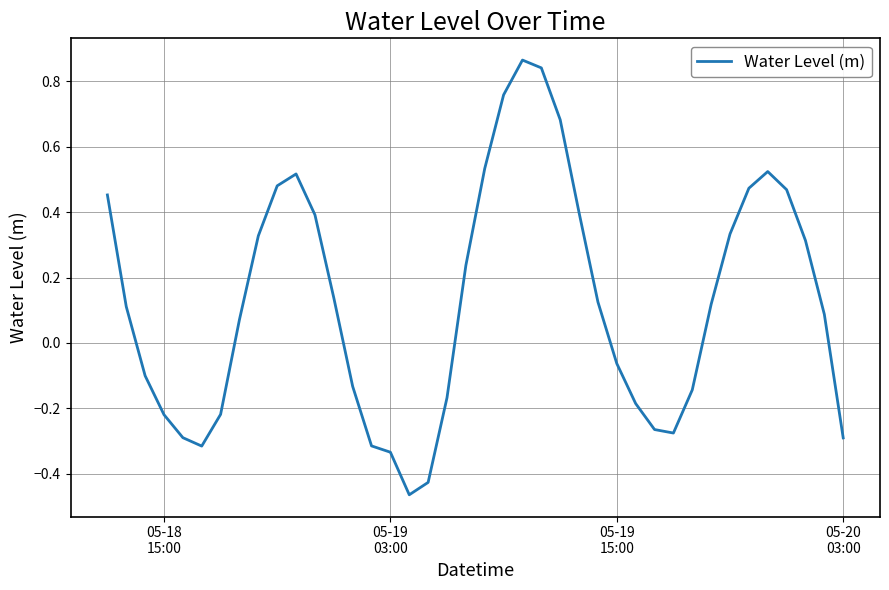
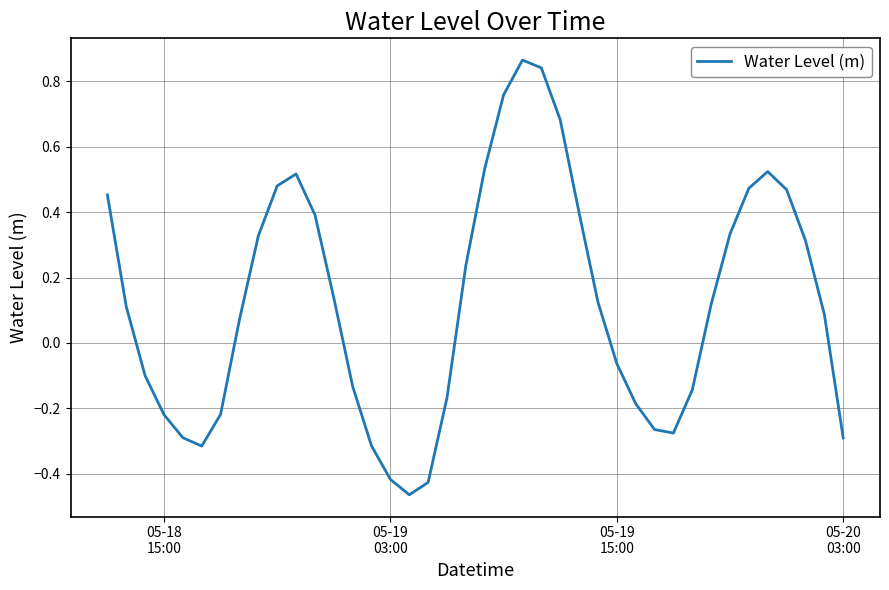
05-19 03:00: -0.33 -> -0.42
